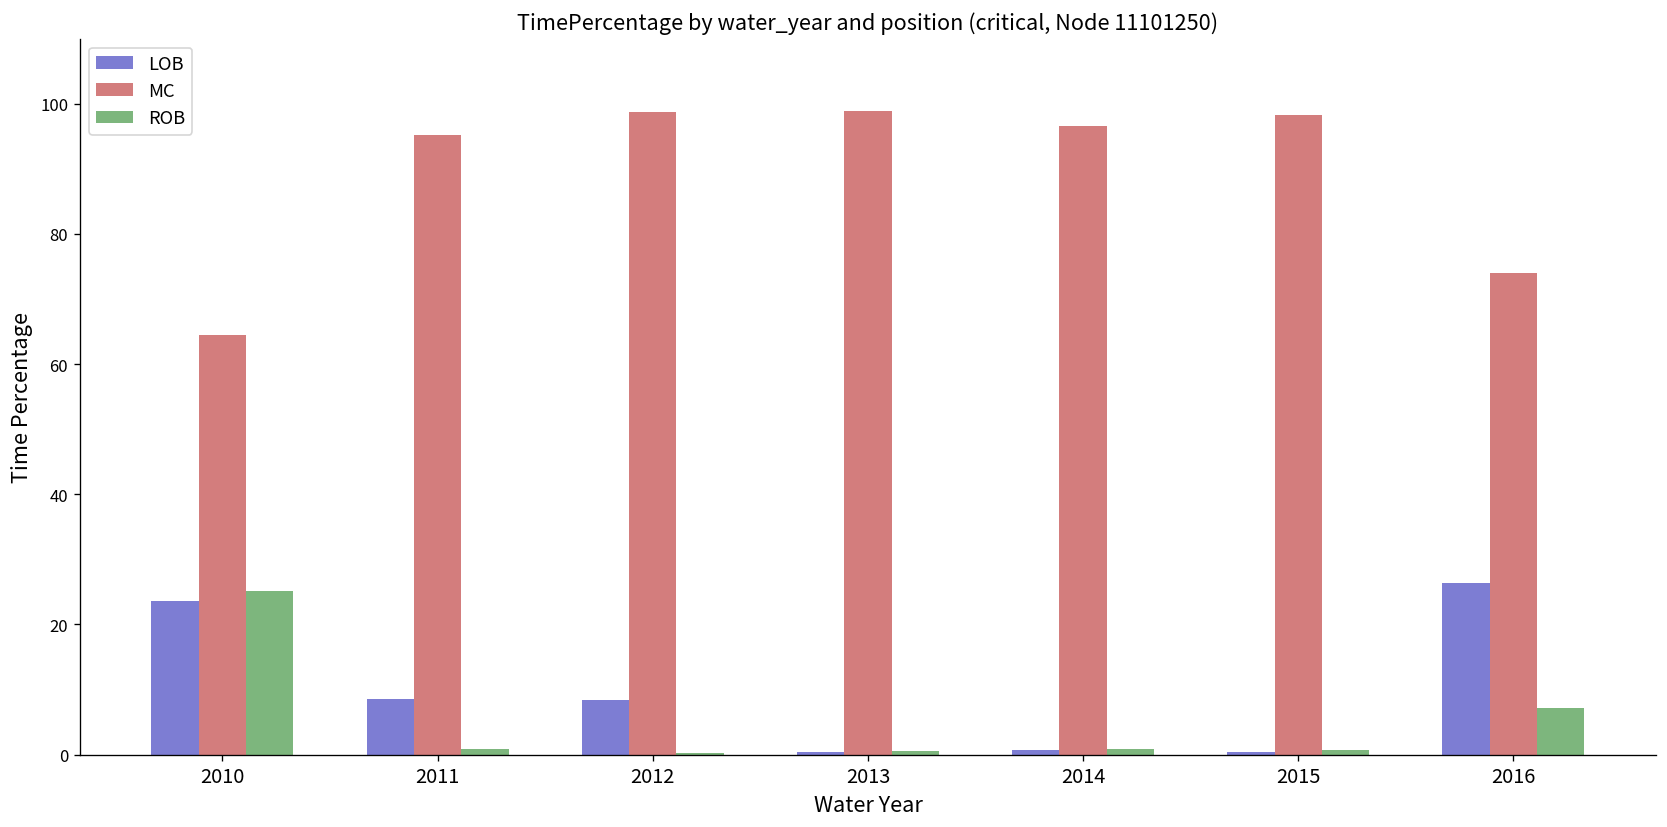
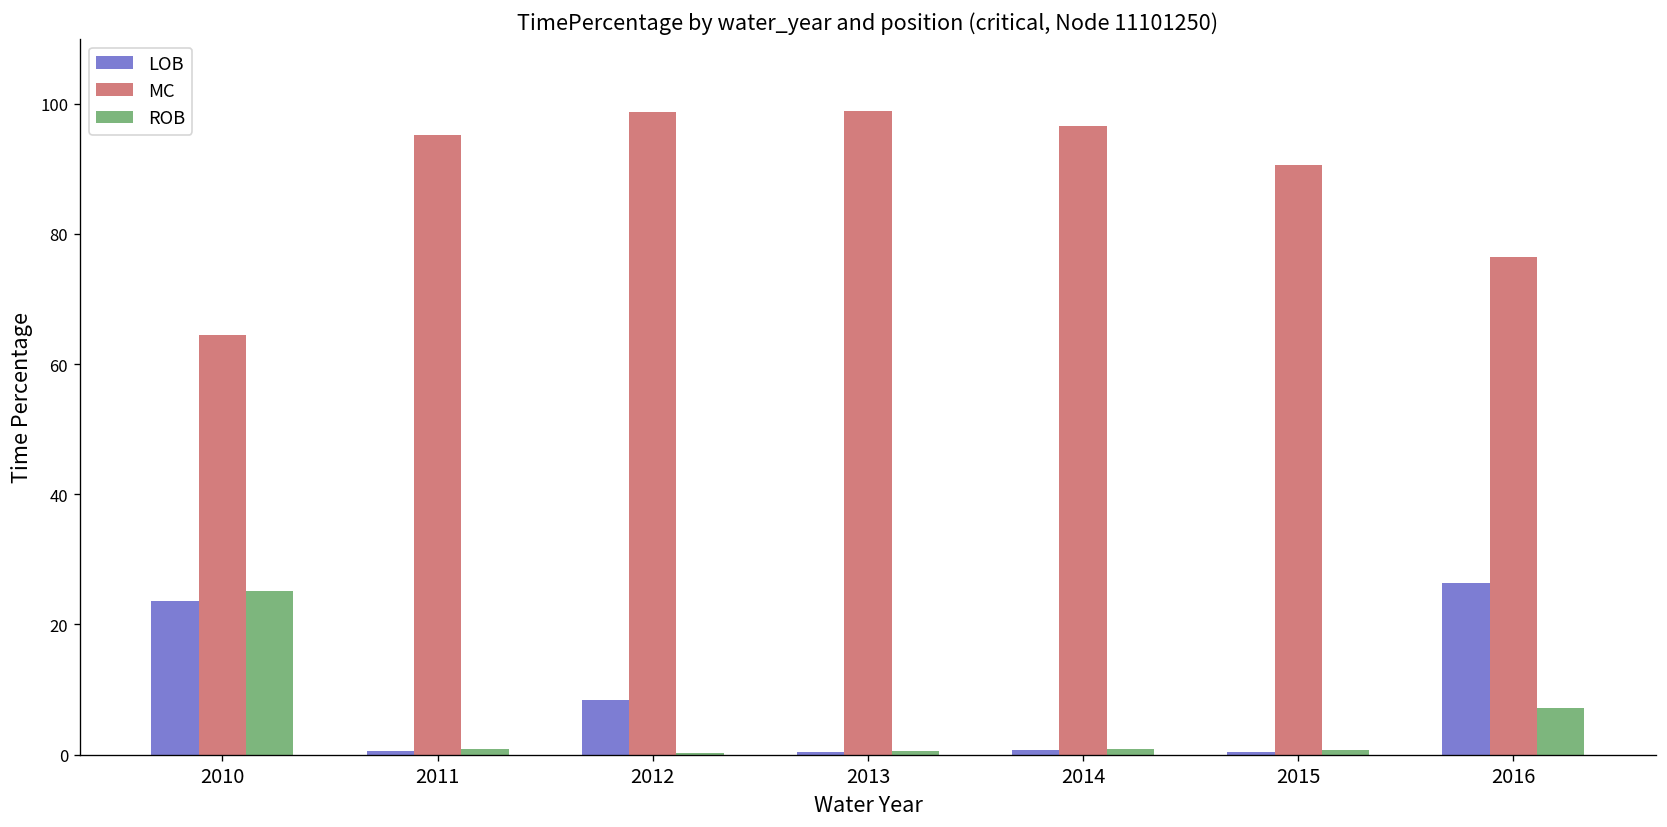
LOB, 2011: 9 -> 1
MC, 2015: 98 -> 91
MC, 2016: 74 -> 76
